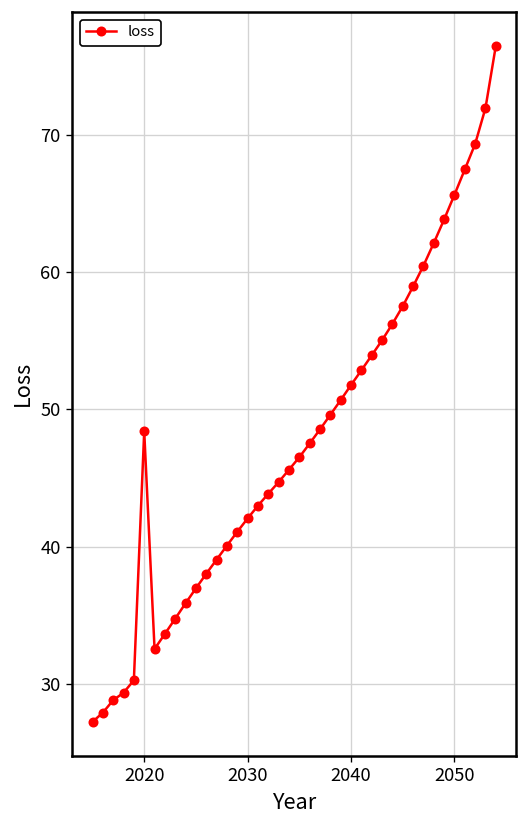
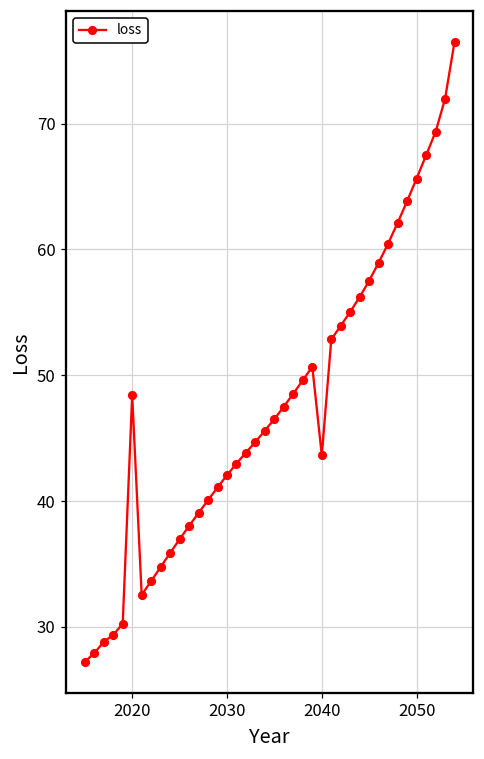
2040: 51.8 -> 43.6
